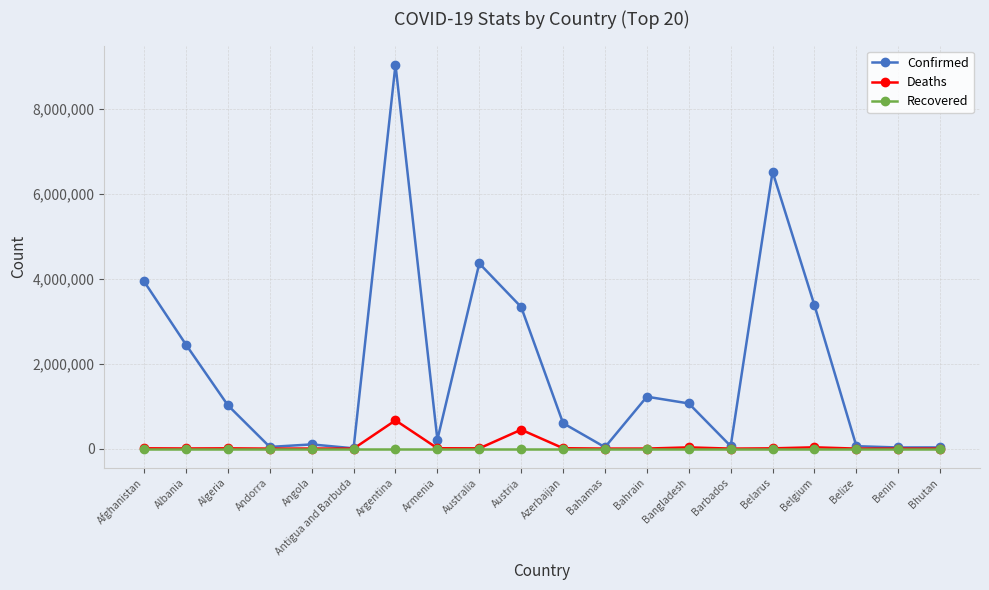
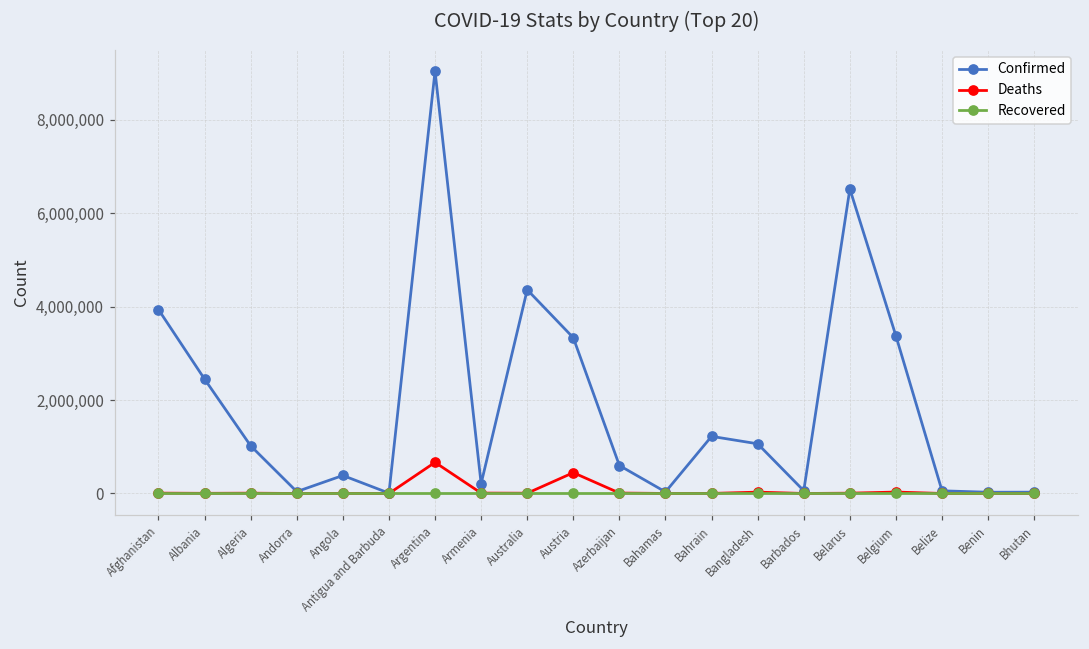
Confirmed, Angola: 100,000 -> 400,000
